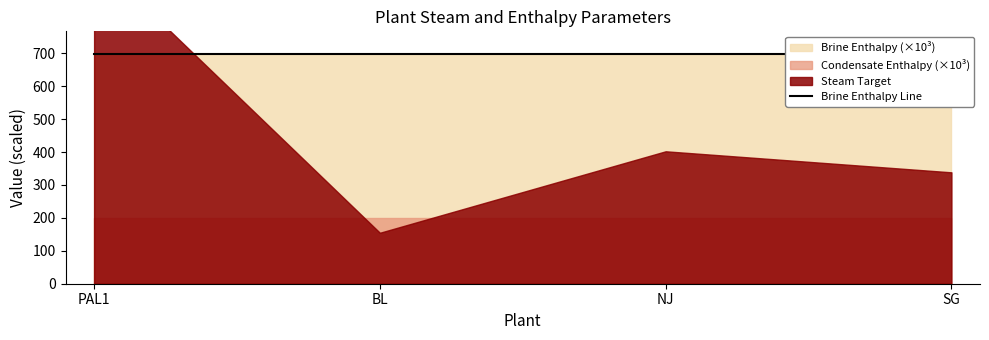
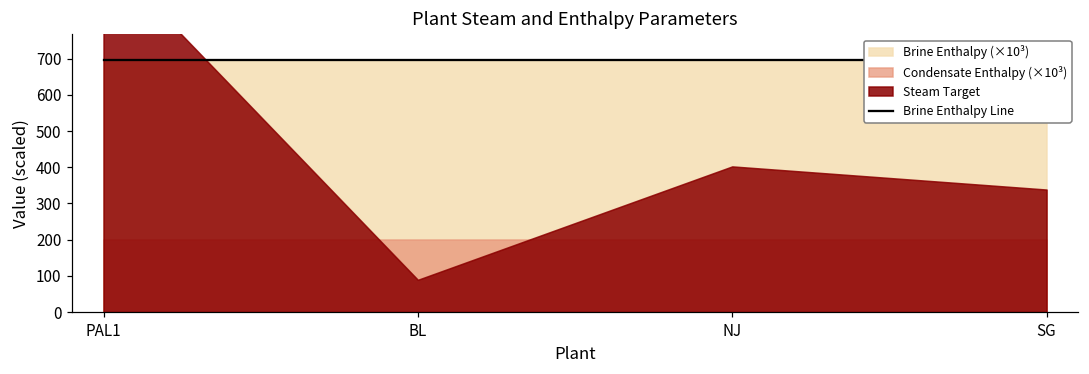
Steam Target, BL: 150 -> 90
